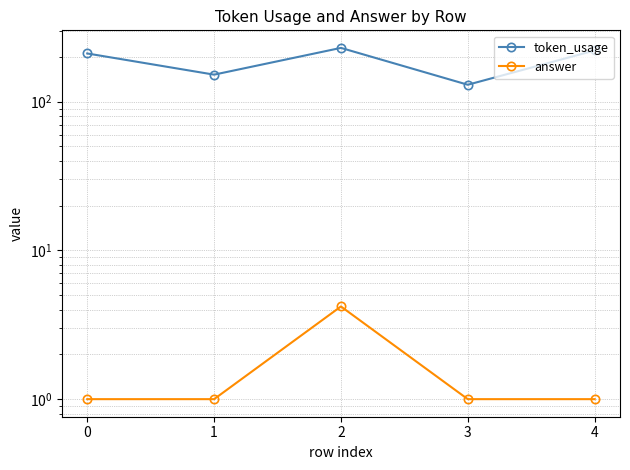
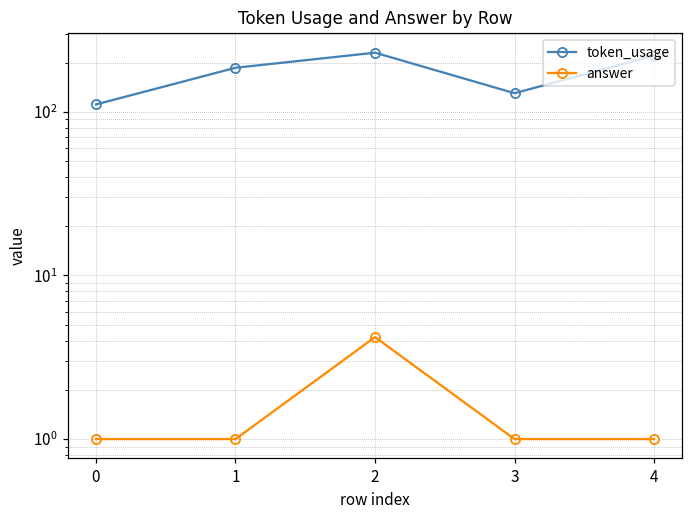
token_usage, 0: 210 -> 110
token_usage, 1: 150 -> 190
